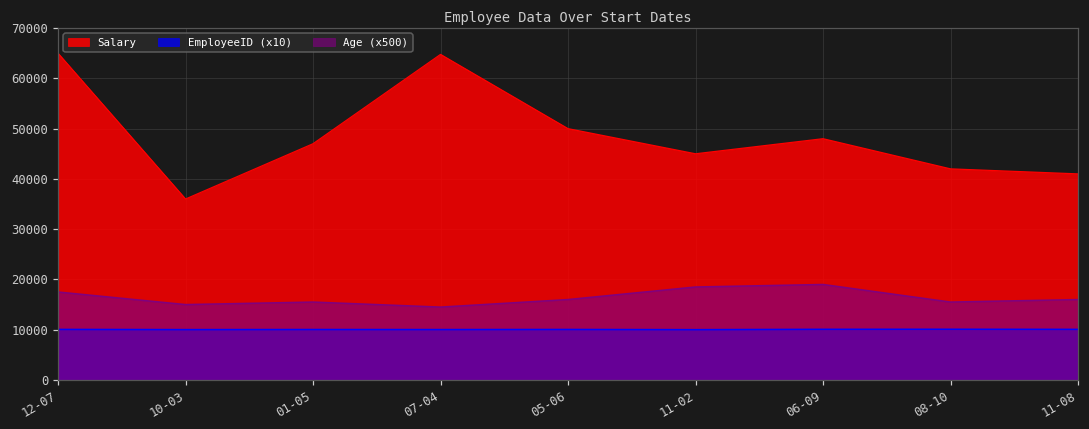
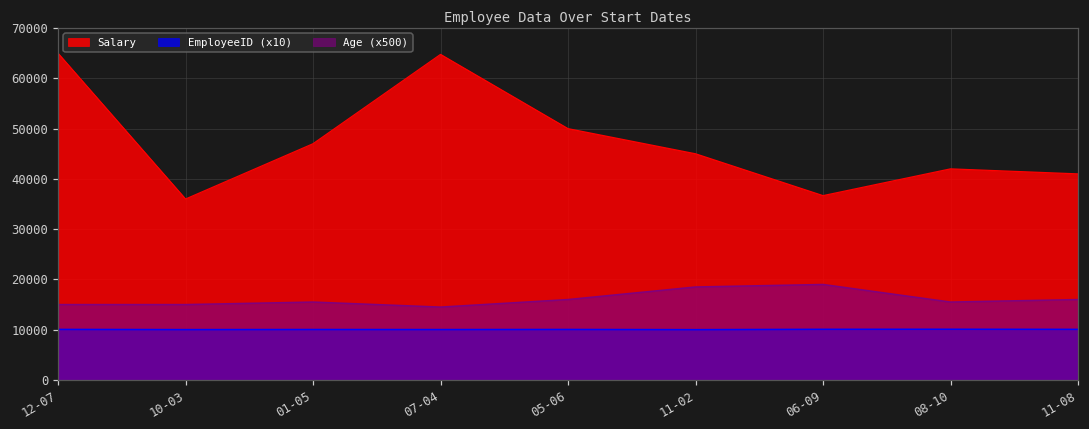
Age (x500), 12-07: 18000 -> 15000
Salary, 06-09: 48000 -> 37000
